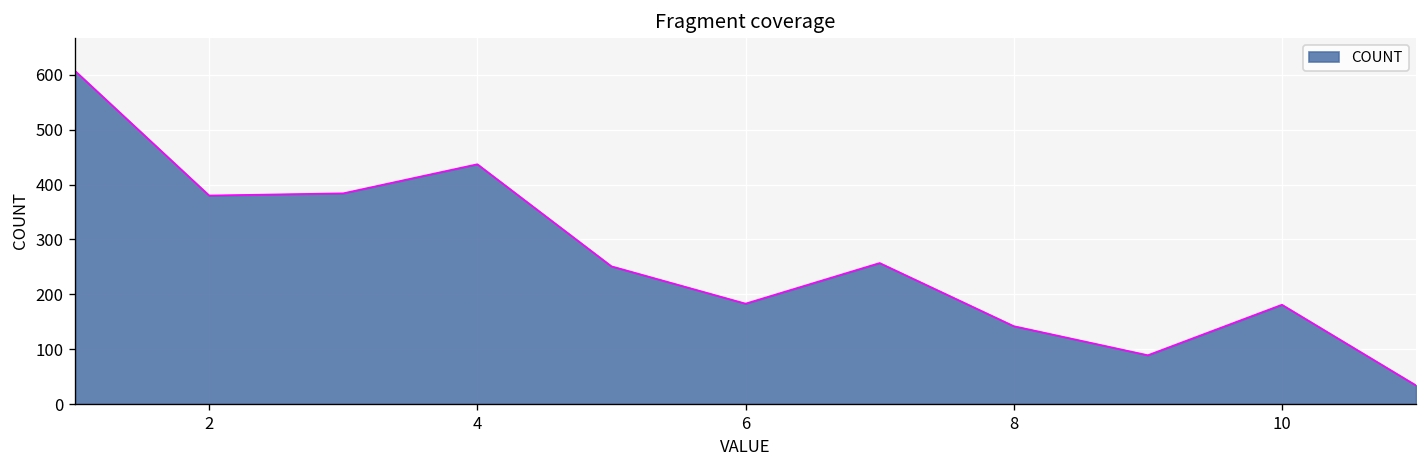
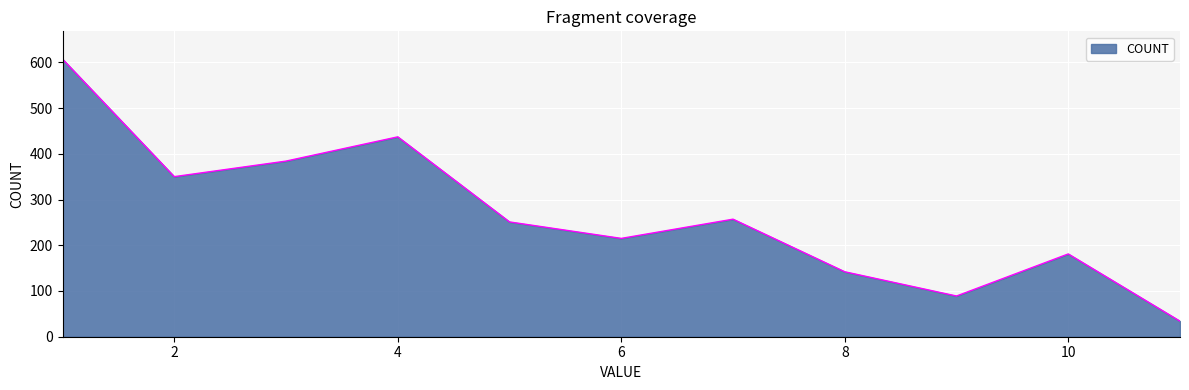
2: 380 -> 350
6: 180 -> 220
